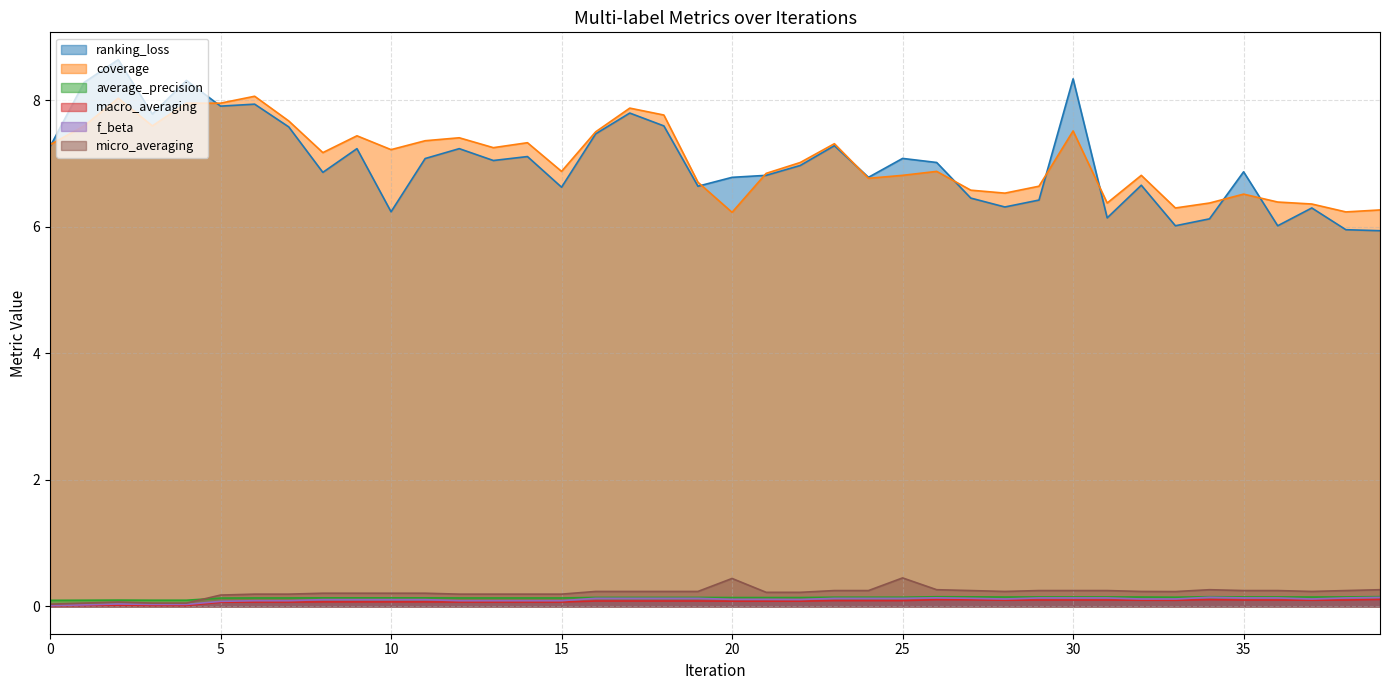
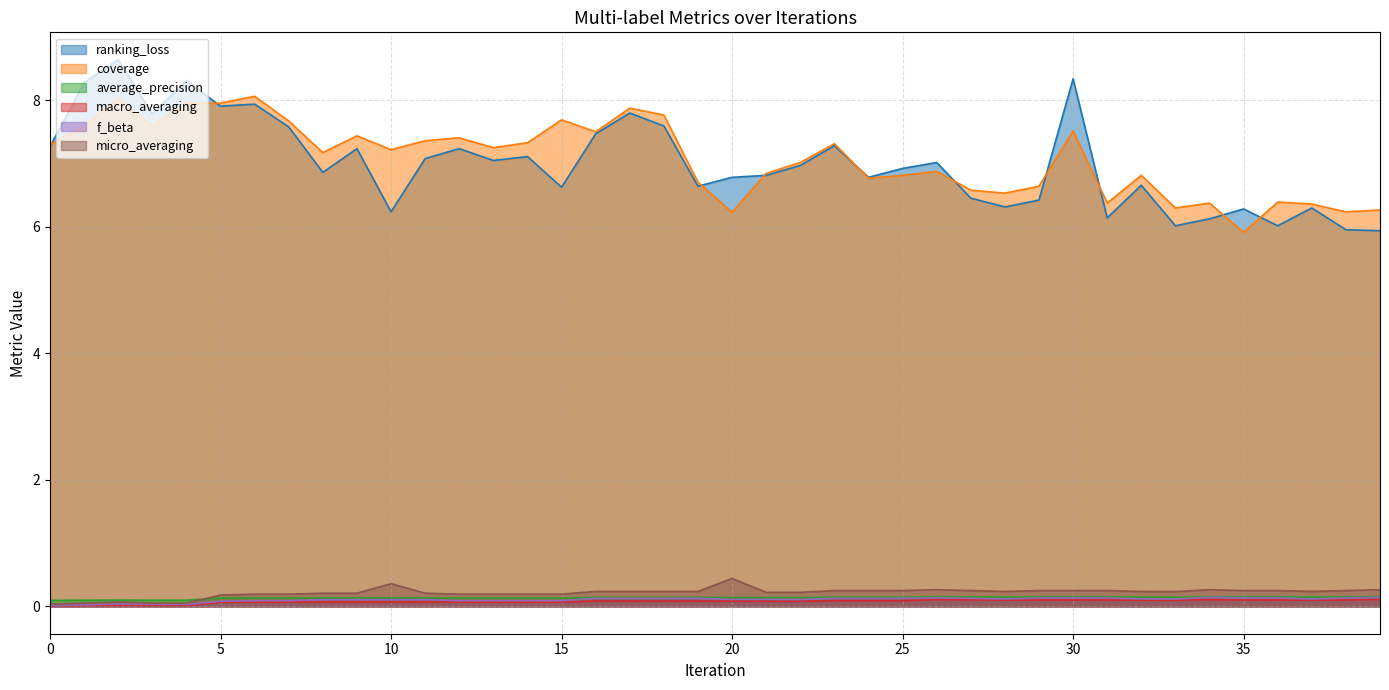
micro_averaging, 10: 0.2 -> 0.4
coverage, 15: 6.9 -> 7.7
ranking_loss, 25: 7.1 -> 6.9
micro_averaging, 25: 0.5 -> 0.3
ranking_loss, 35: 6.9 -> 6.3
coverage, 35: 6.5 -> 5.9
